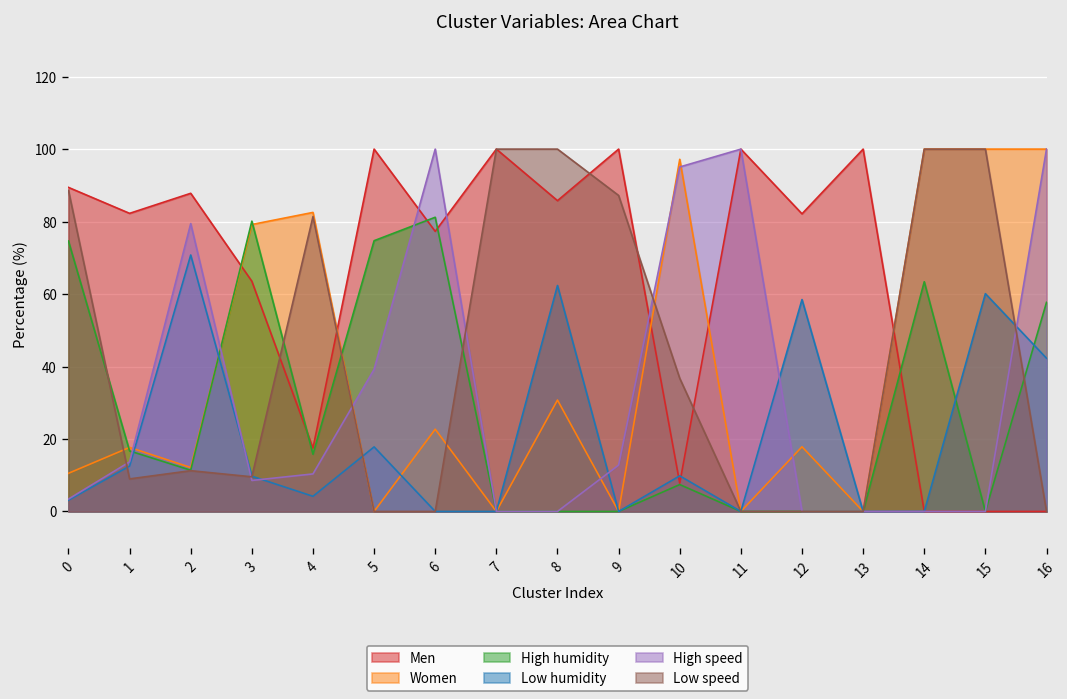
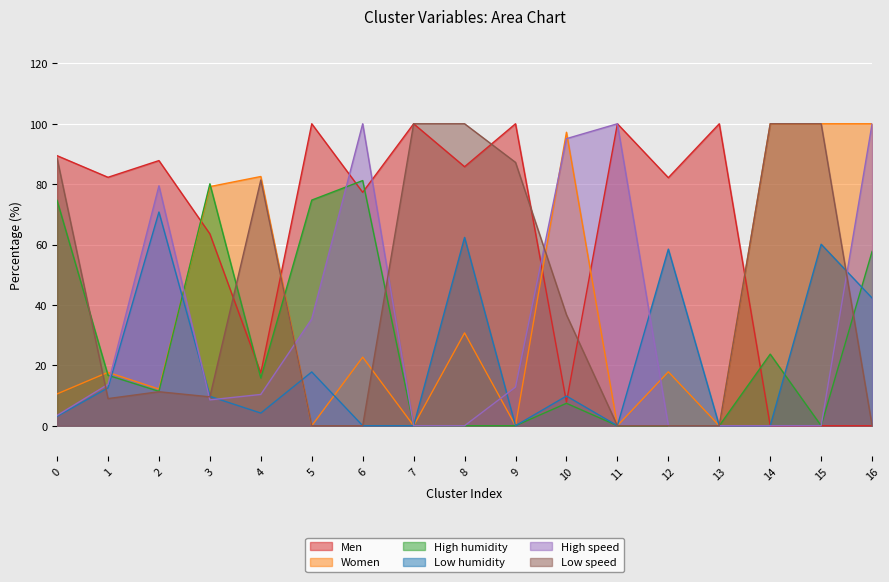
High speed, 5: 39 -> 35
High humidity, 14: 63 -> 24
